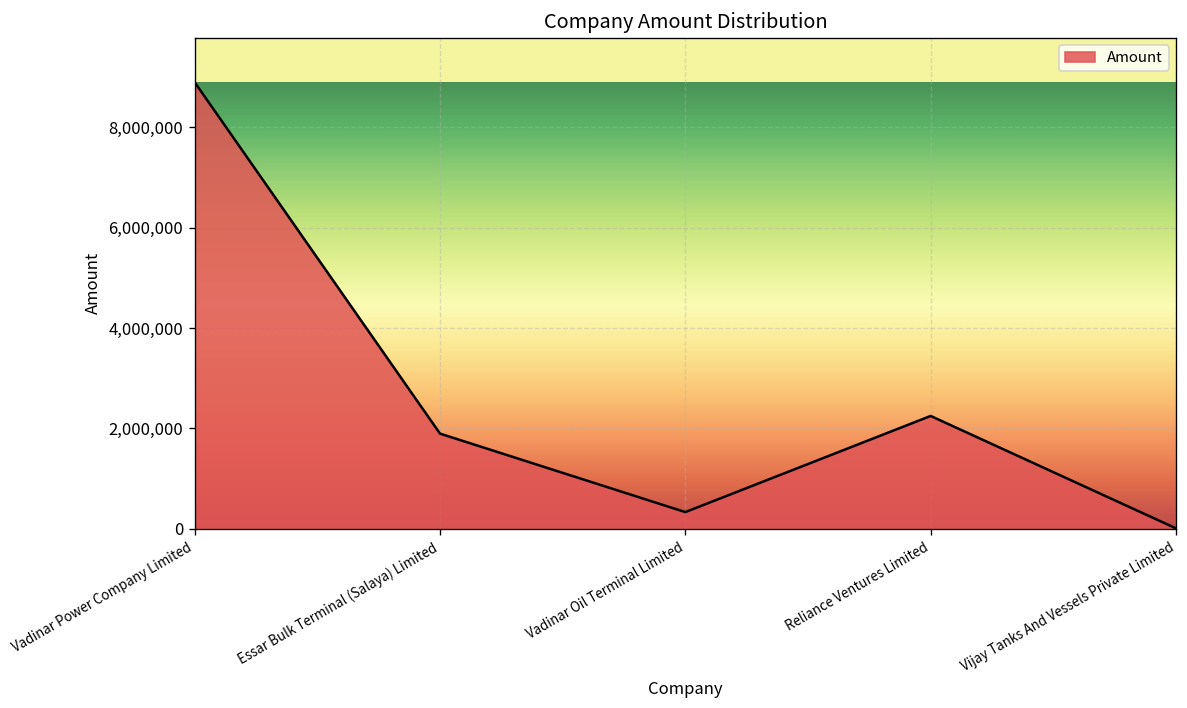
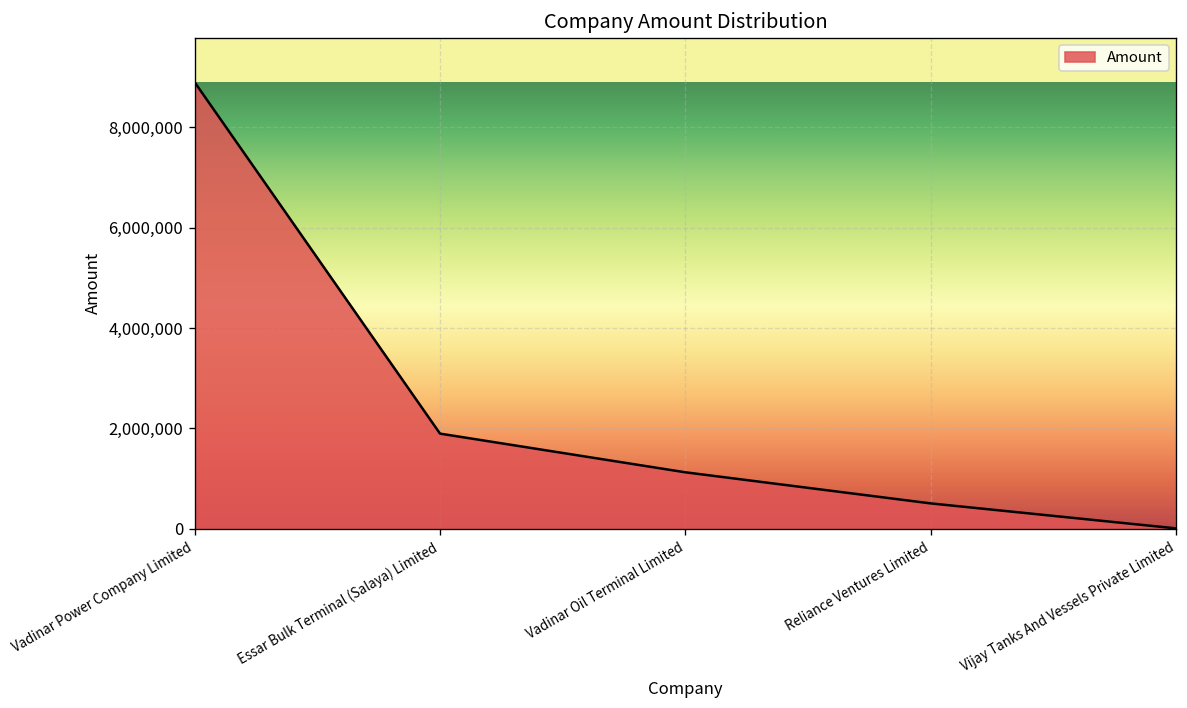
Vadinar Oil Terminal Limited: 300,000 -> 1,100,000
Reliance Ventures Limited: 2,200,000 -> 500,000
